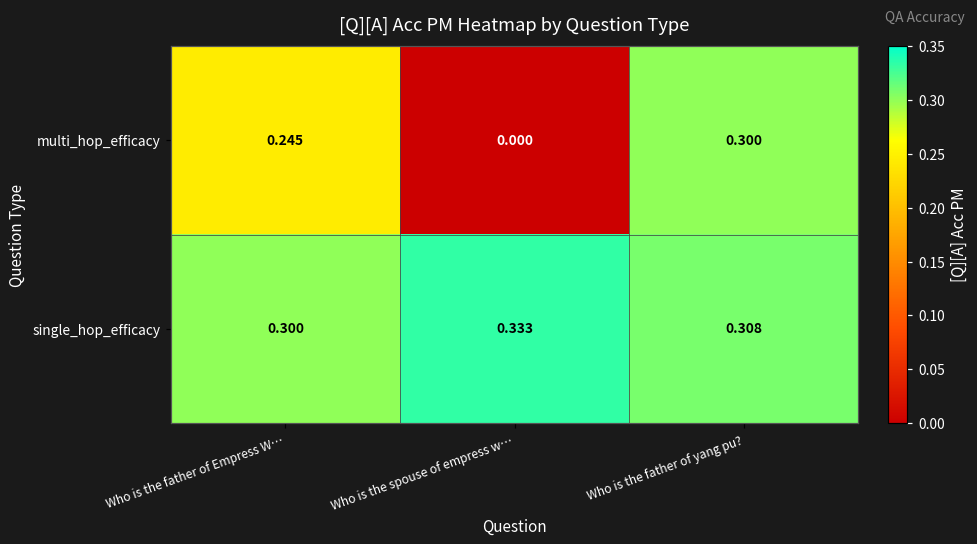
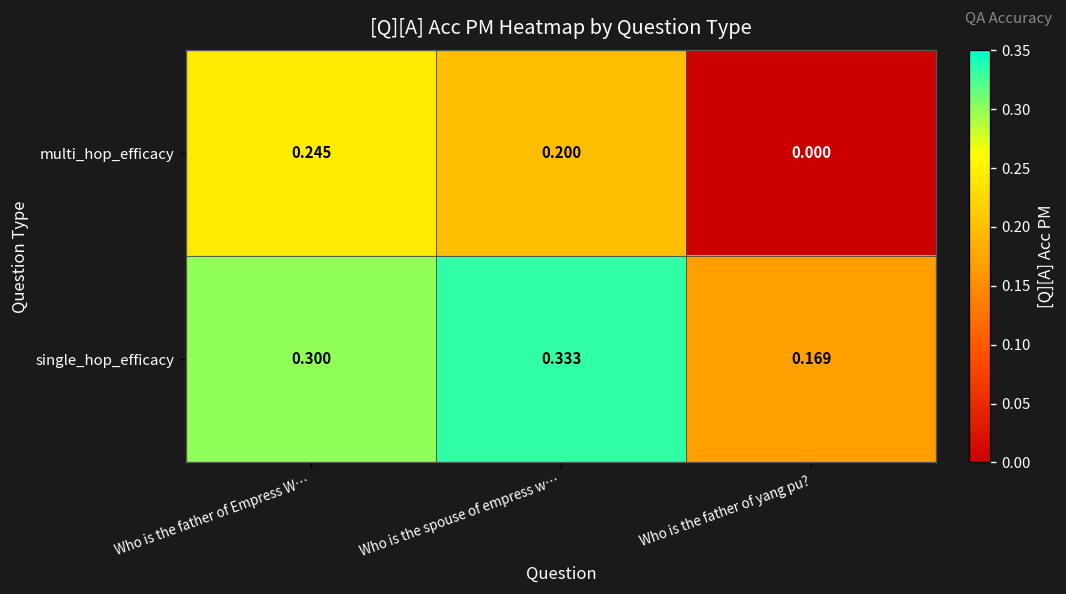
multi_hop_efficacy, Who is the spouse of empress w…: 0.000 -> 0.200
multi_hop_efficacy, Who is the father of yang pu?: 0.300 -> 0.000
single_hop_efficacy, Who is the father of yang pu?: 0.308 -> 0.169
